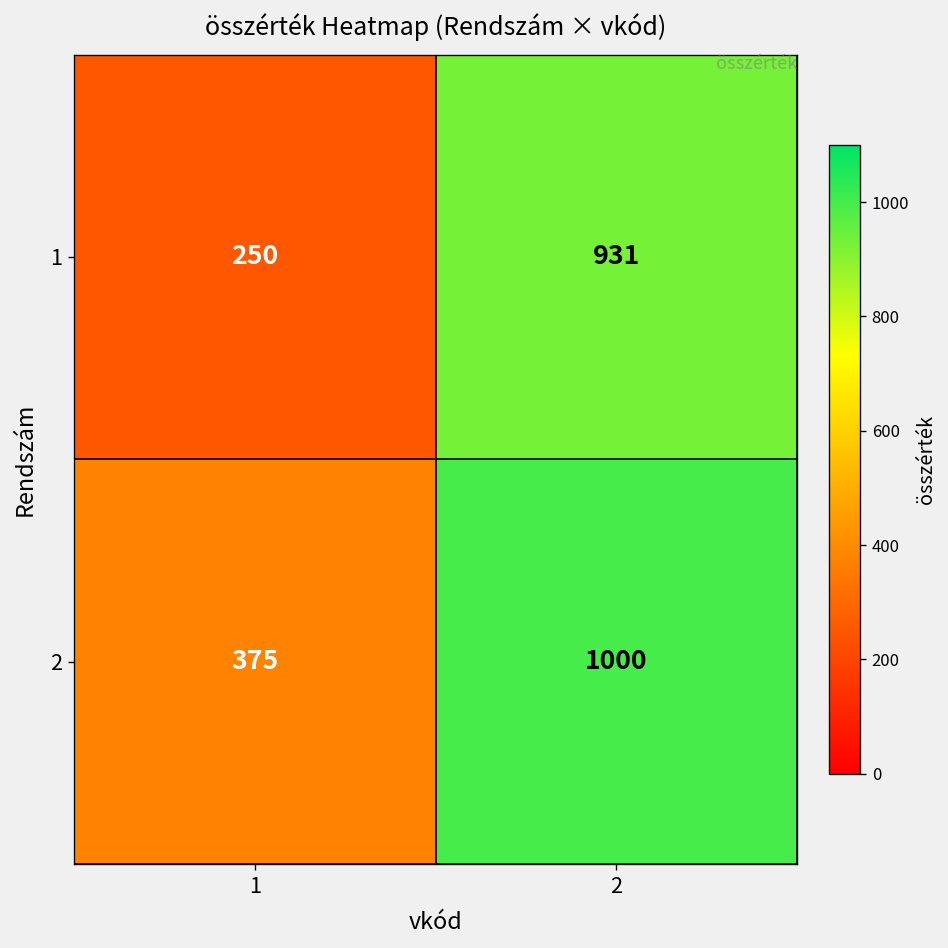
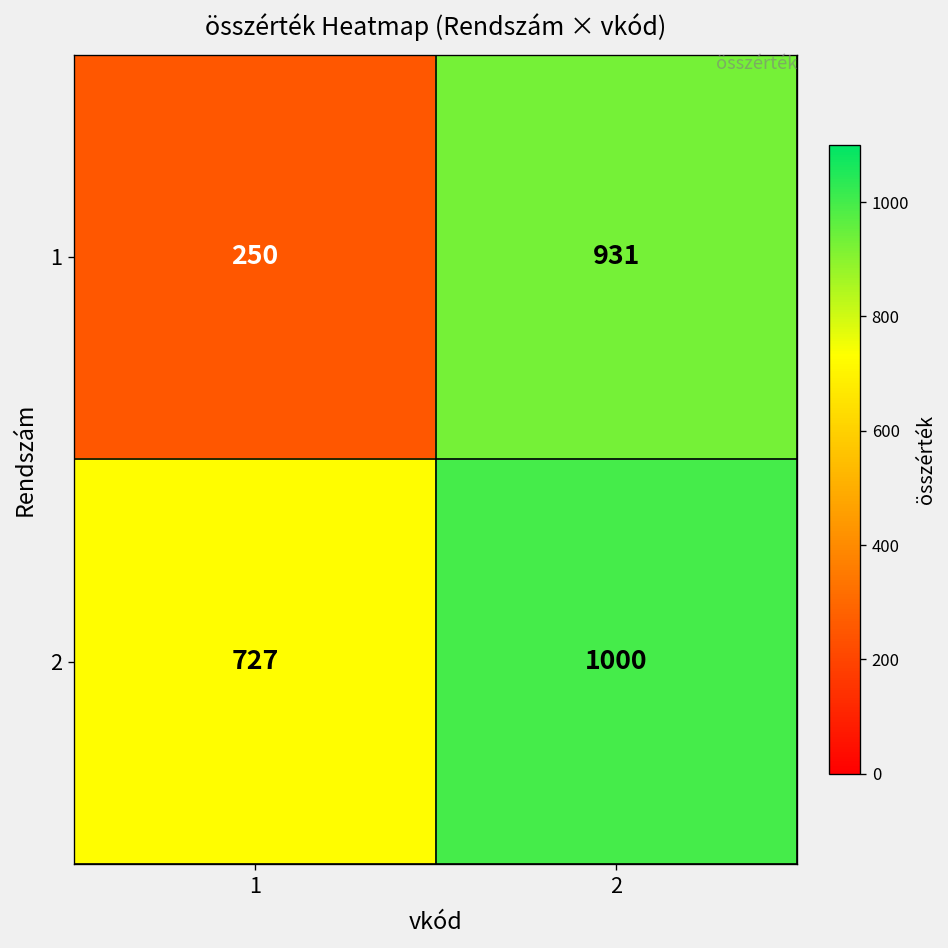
2, 1: 375 -> 727
